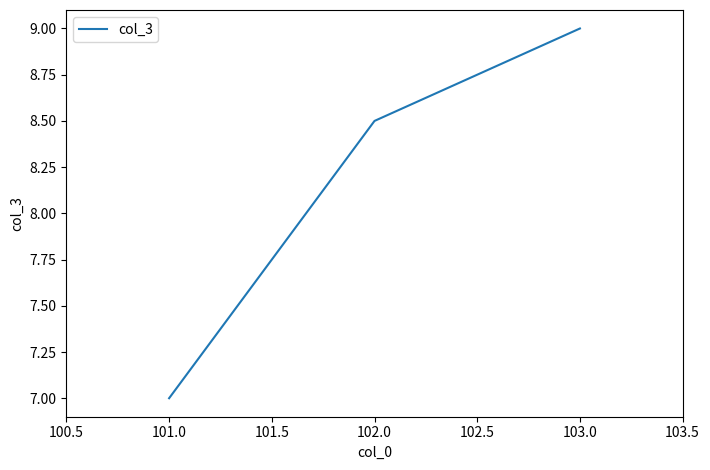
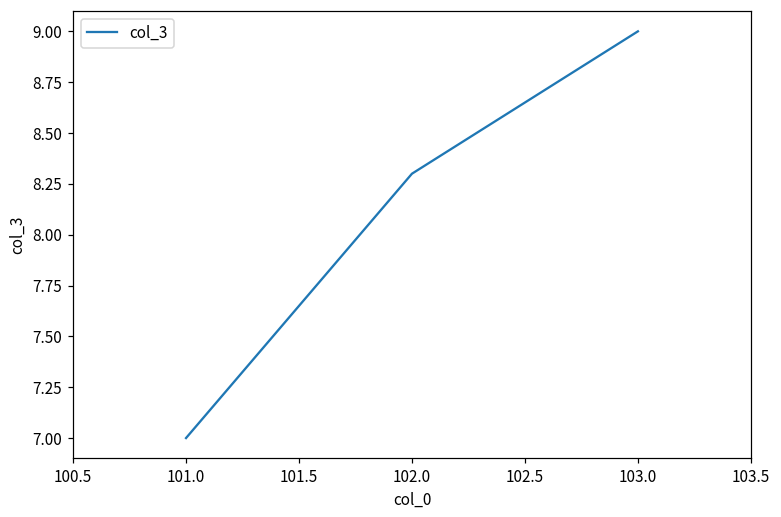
102.0: 8.5 -> 8.3
